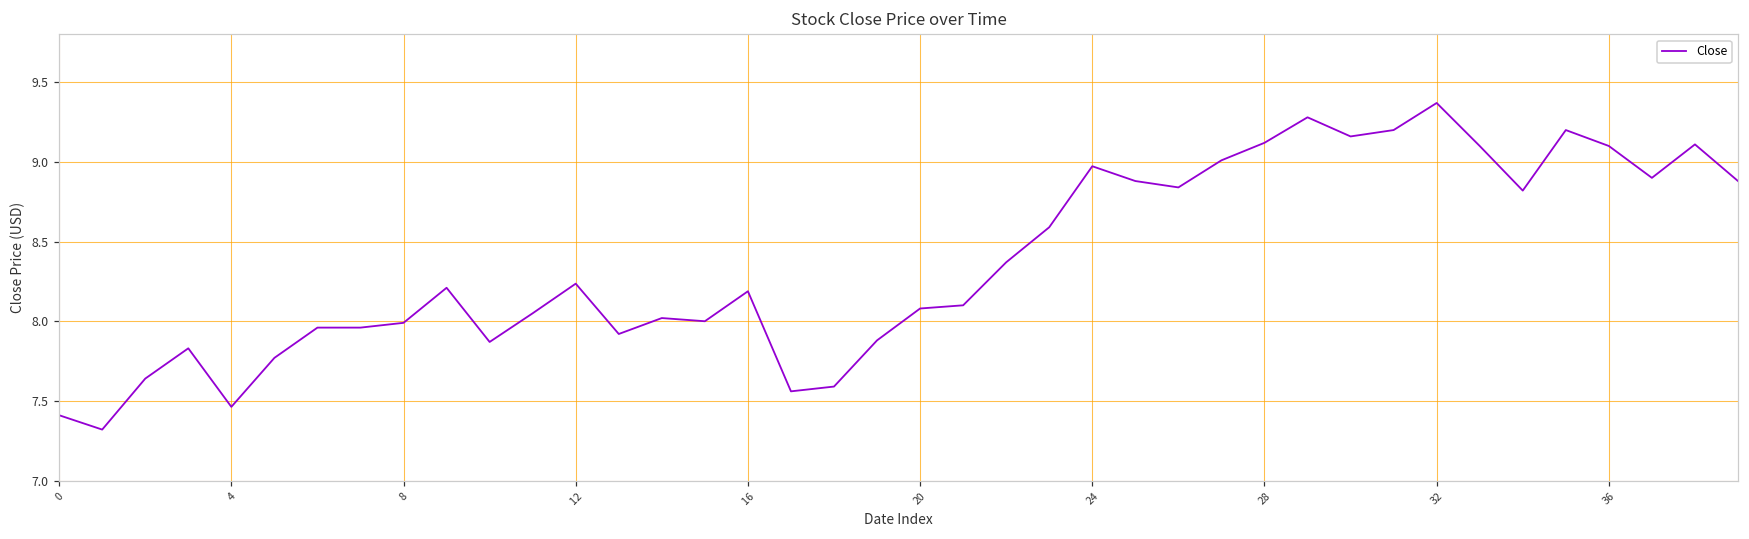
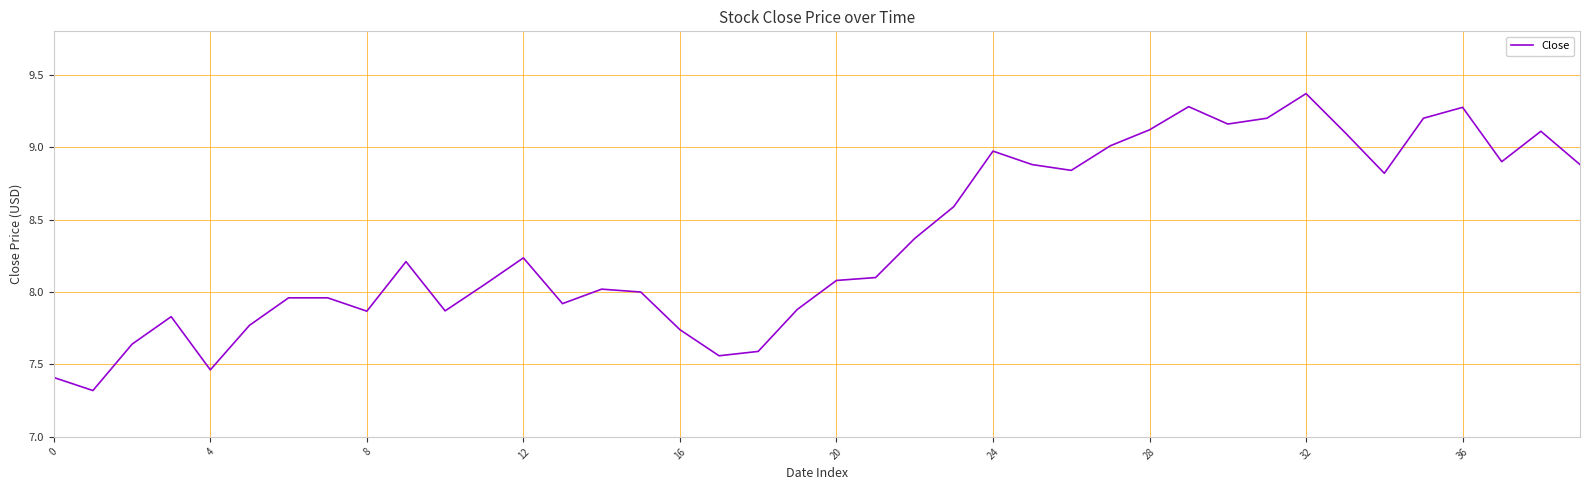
8: 7.99 -> 7.87
16: 8.19 -> 7.74
36: 9.10 -> 9.28
